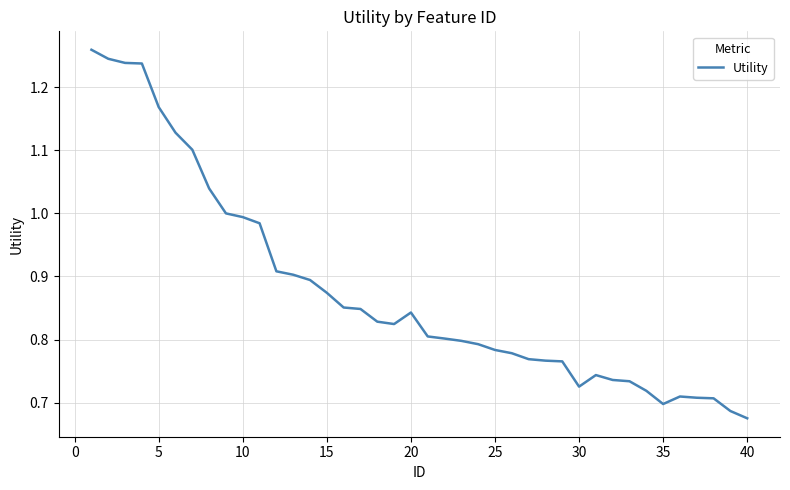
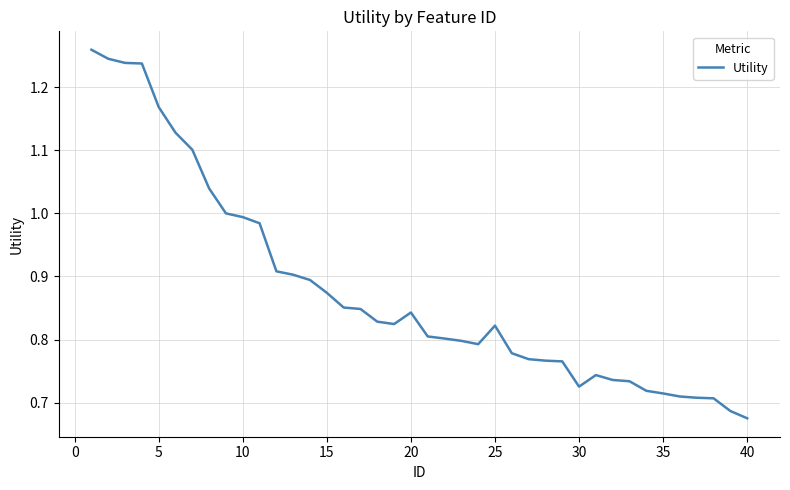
25: 0.78 -> 0.82
35: 0.70 -> 0.71
